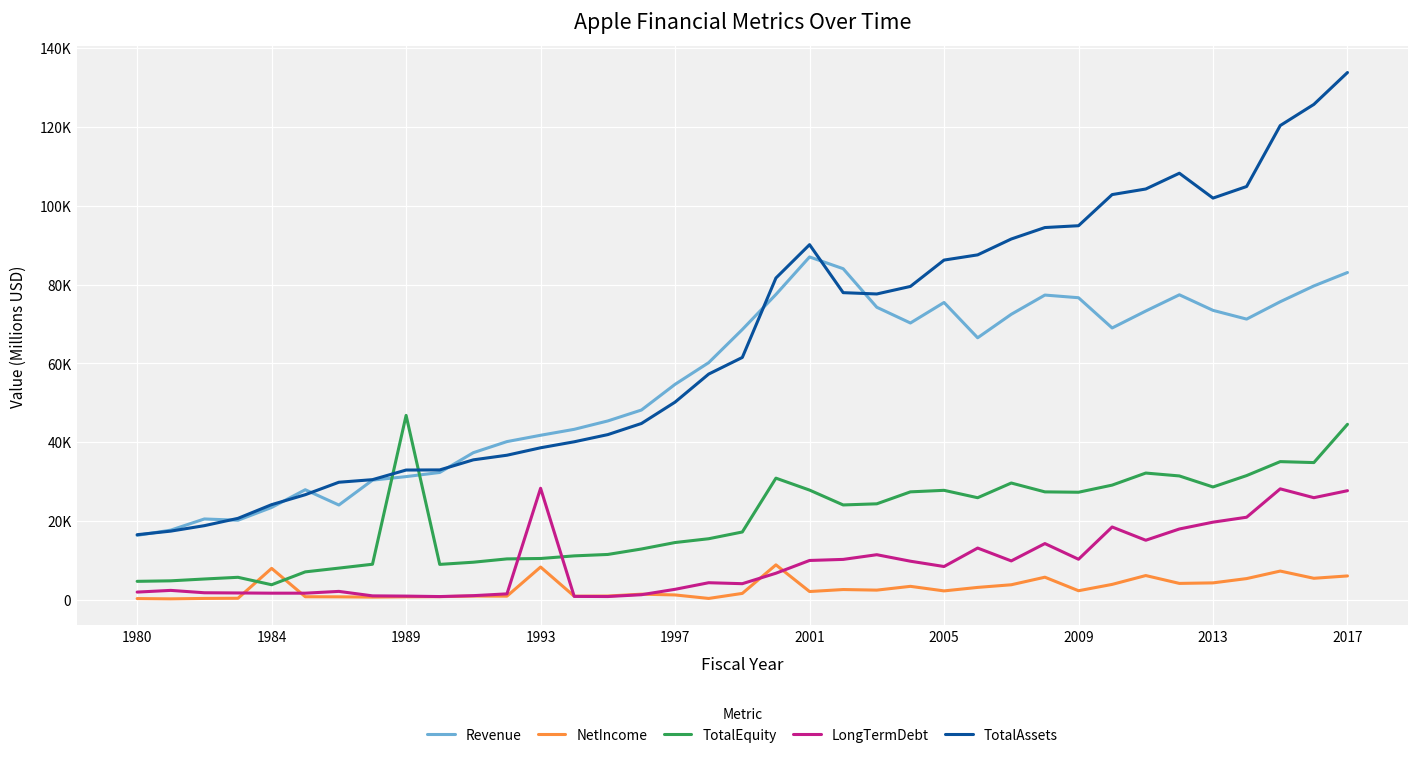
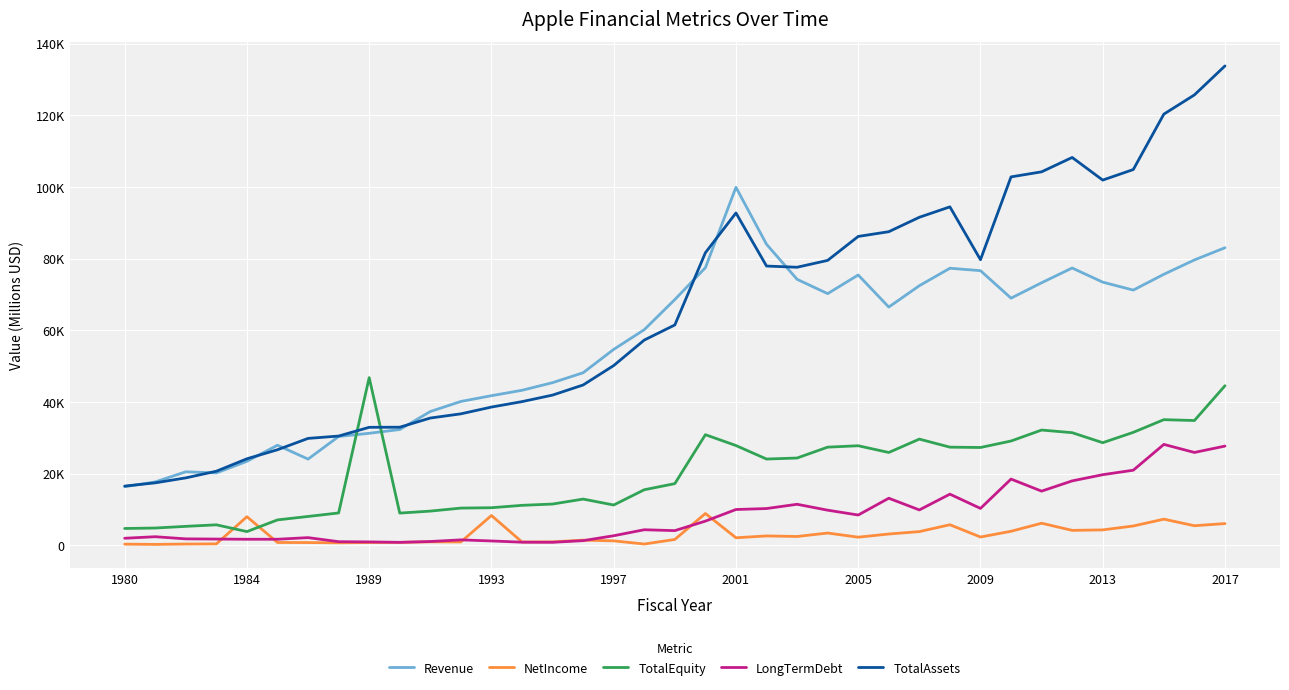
LongTermDebt, 1993: 28000 -> 1000
TotalEquity, 1997: 15000 -> 11000
Revenue, 2001: 87000 -> 100000
TotalAssets, 2001: 90000 -> 93000
TotalAssets, 2009: 95000 -> 80000
